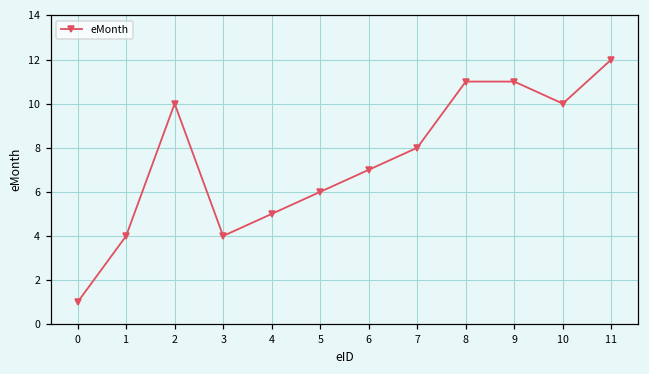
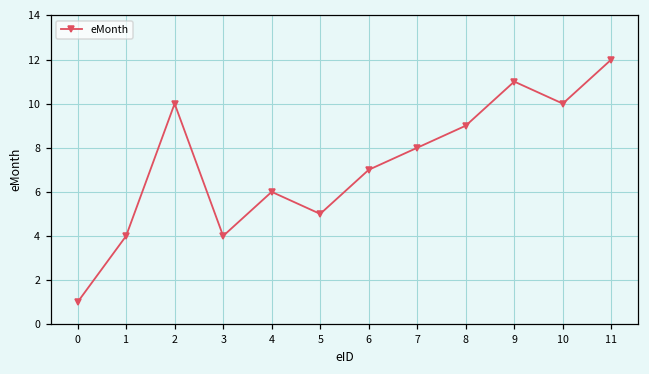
4: 5 -> 6
5: 6 -> 5
8: 11 -> 9
